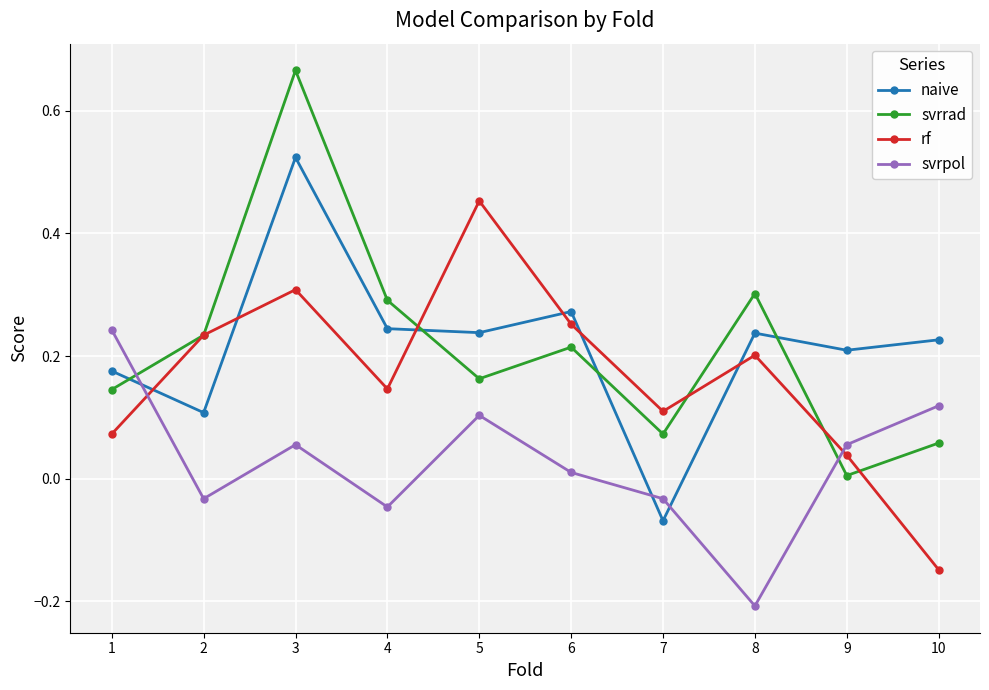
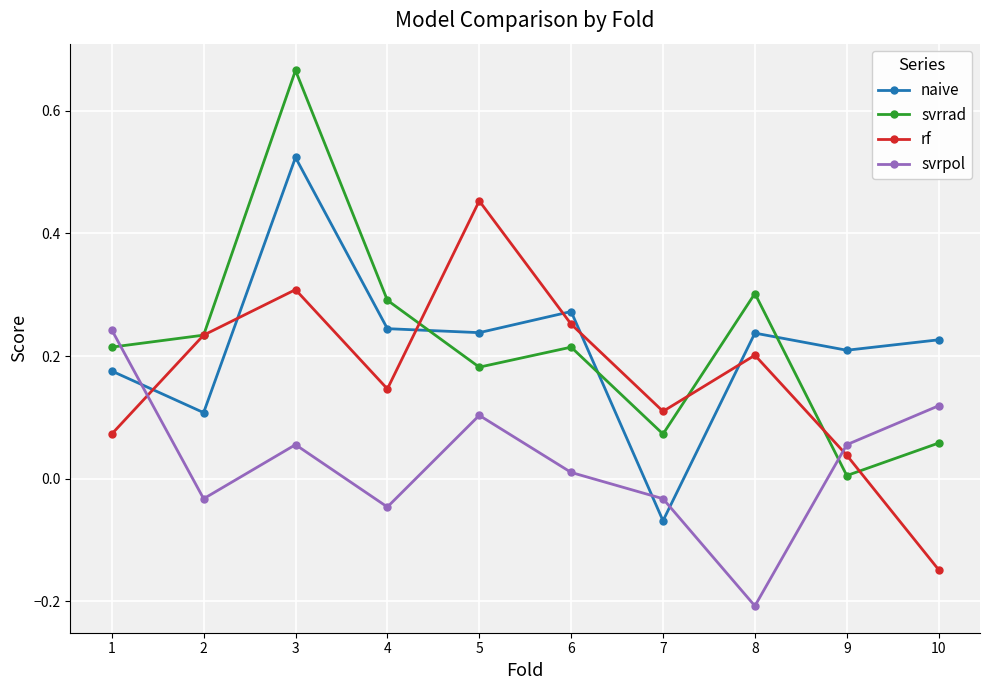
svrrad, 1: 0.15 -> 0.21
svrrad, 5: 0.16 -> 0.18
